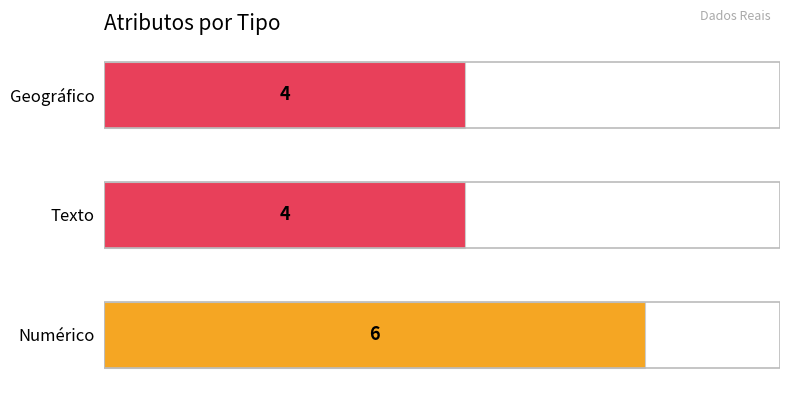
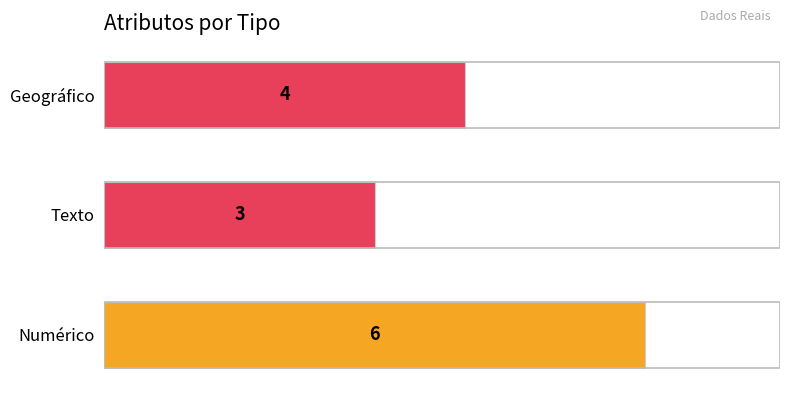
Texto: 4 -> 3
